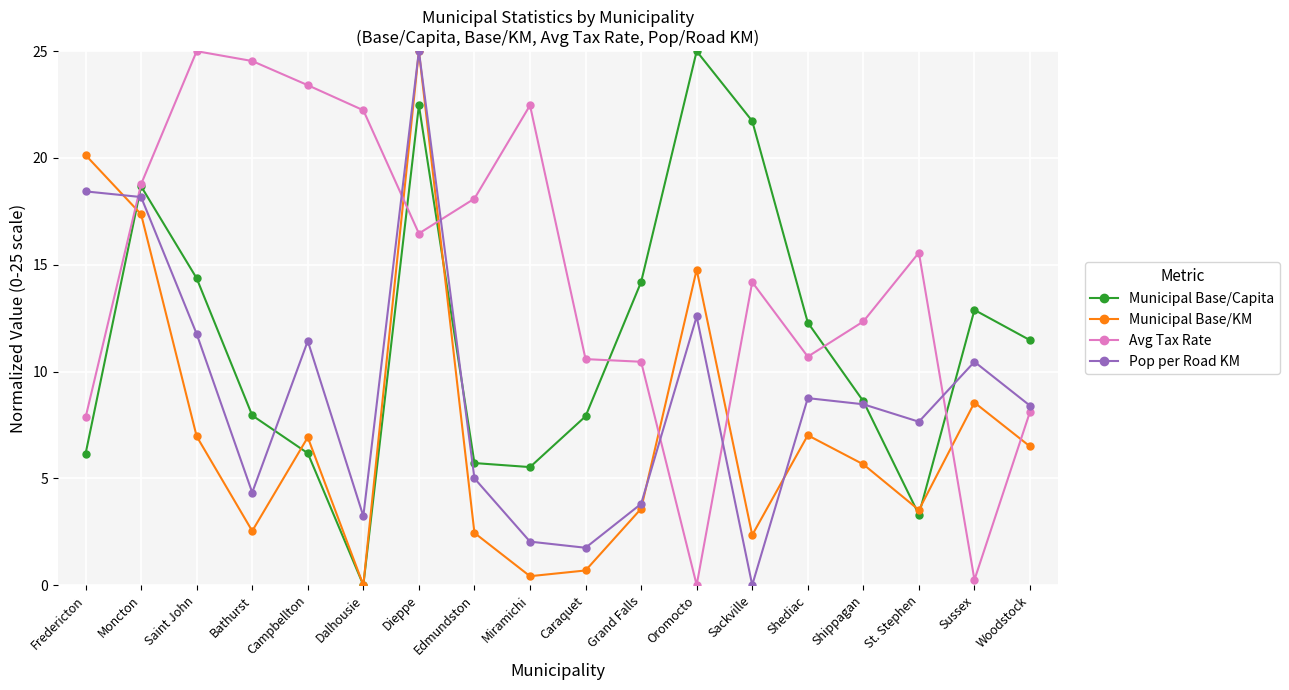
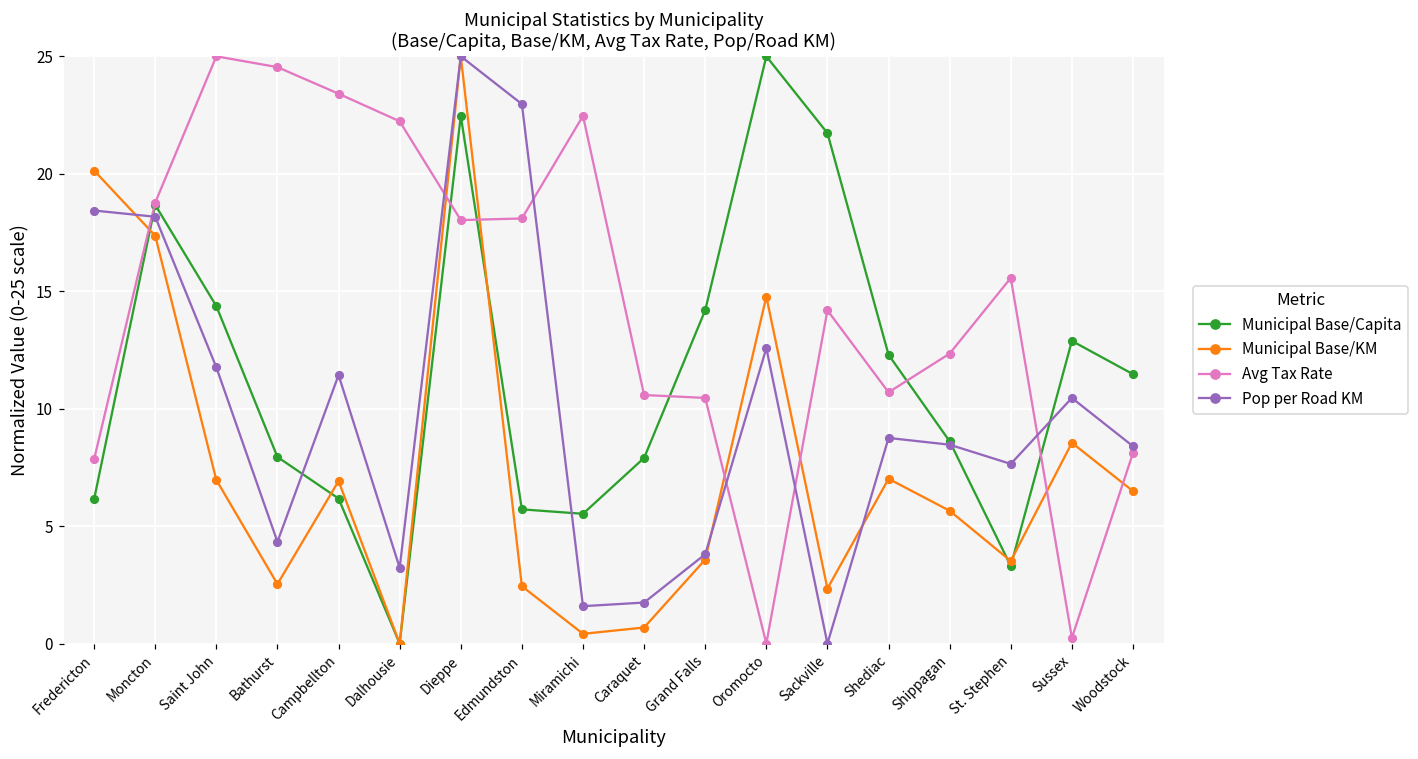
Avg Tax Rate, Dieppe: 16.5 -> 18.0
Pop per Road KM, Edmundston: 5.0 -> 23.0
Pop per Road KM, Miramichi: 2.0 -> 1.6
